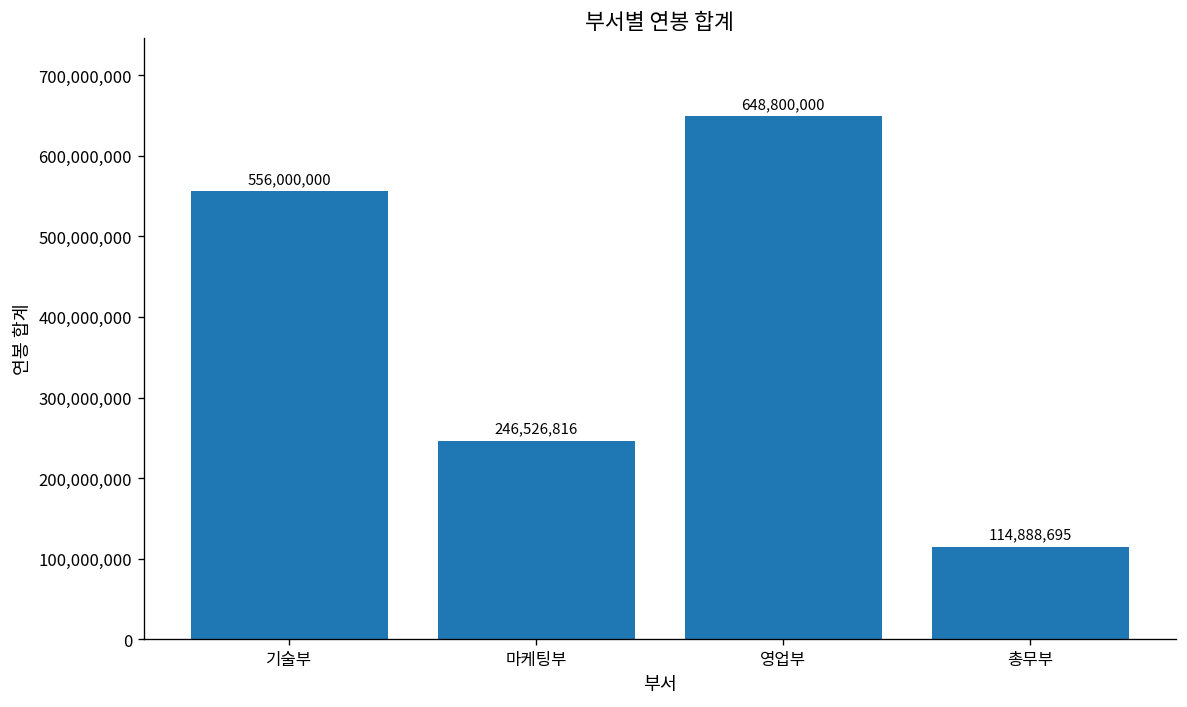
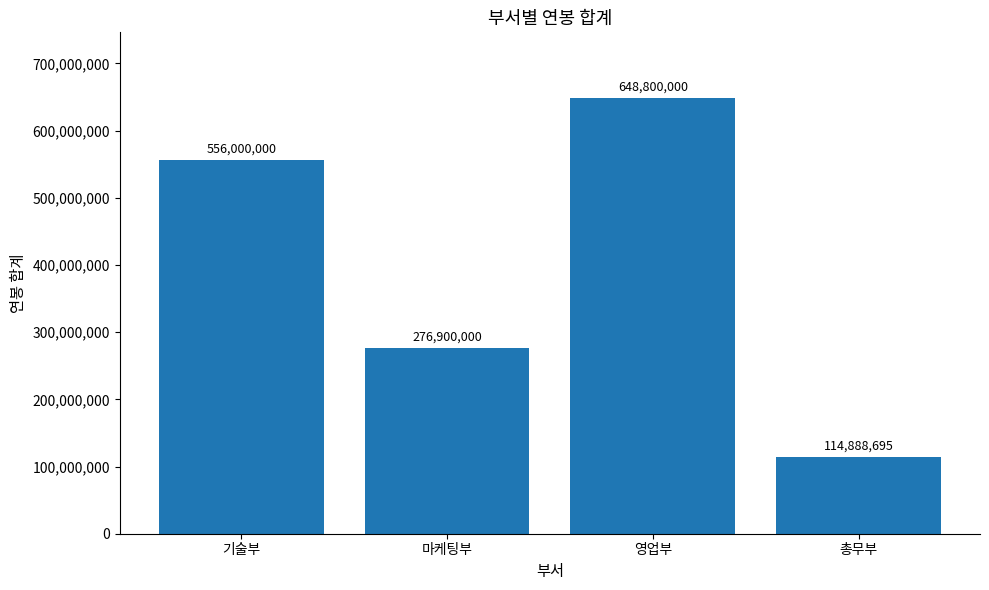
마케팅부: 246,526,816 -> 276,900,000
